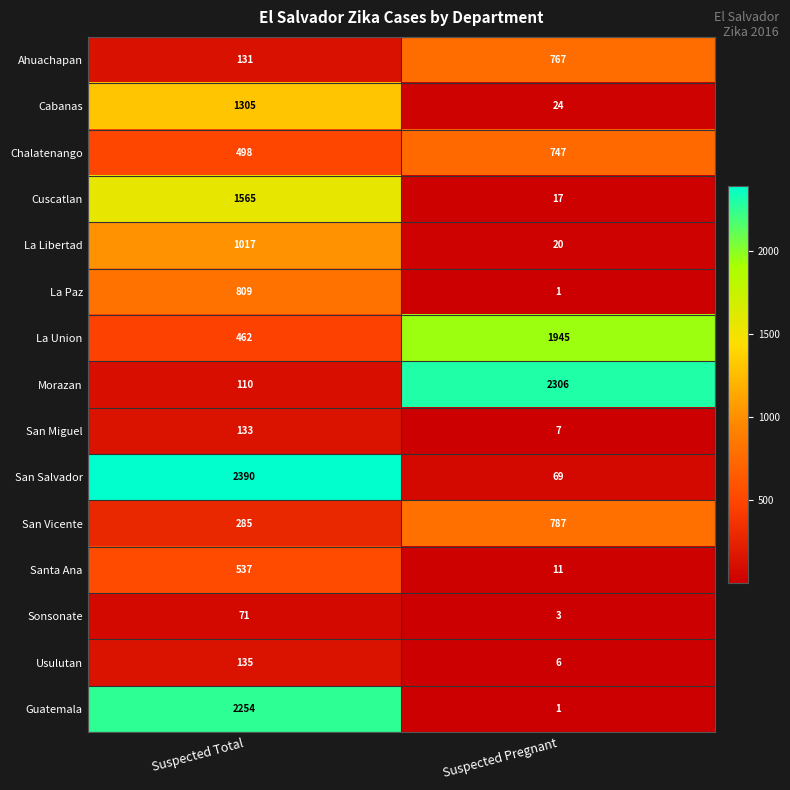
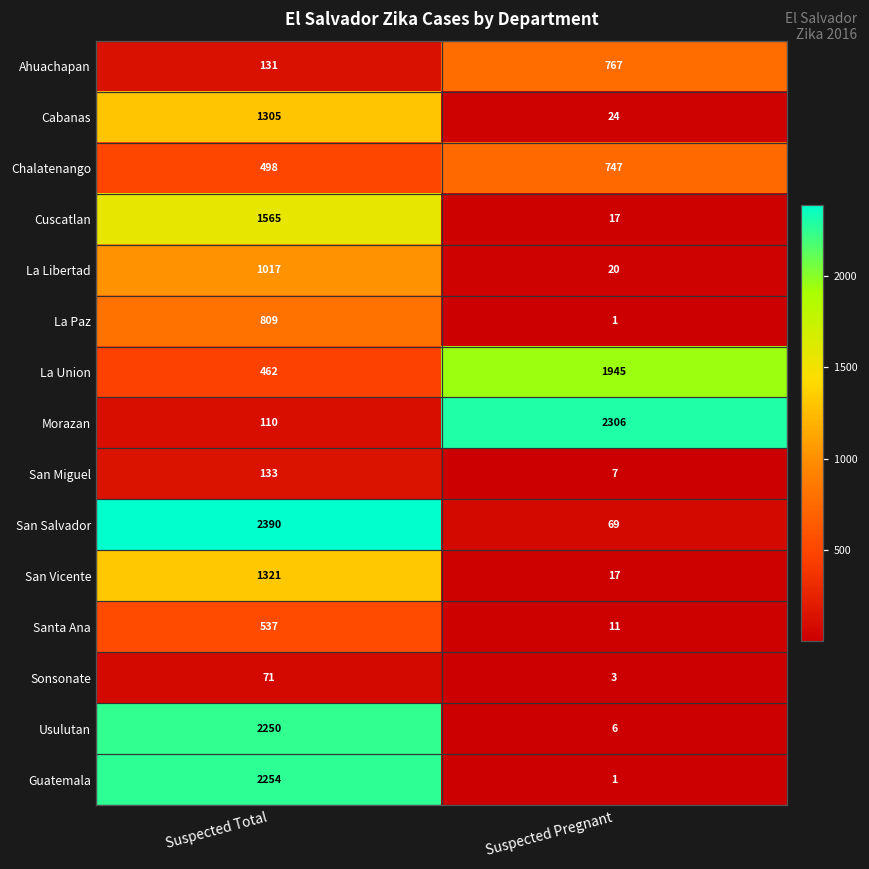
San Vicente, Suspected Total: 285 -> 1321
San Vicente, Suspected Pregnant: 787 -> 17
Usulutan, Suspected Total: 135 -> 2250
